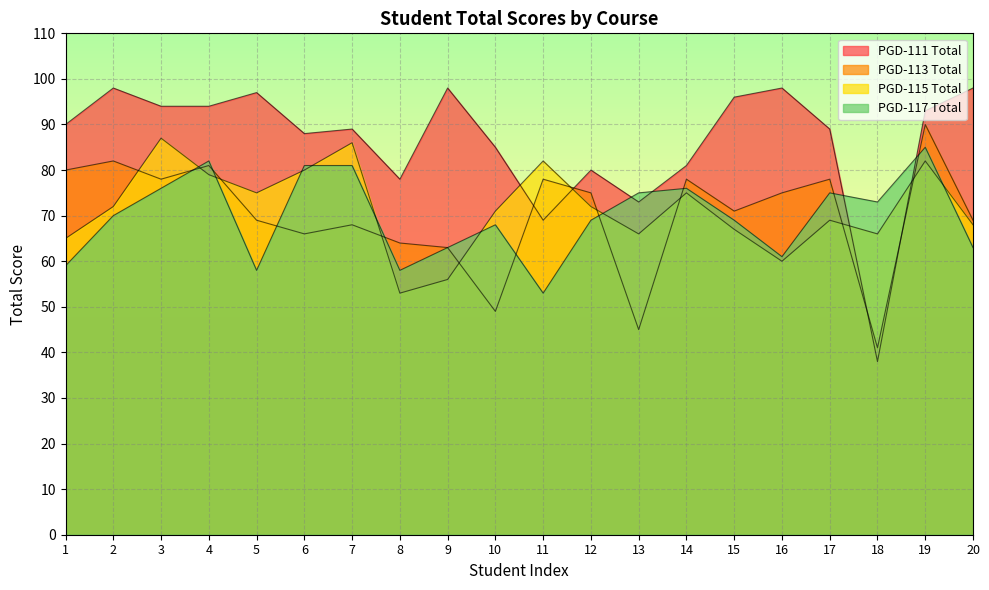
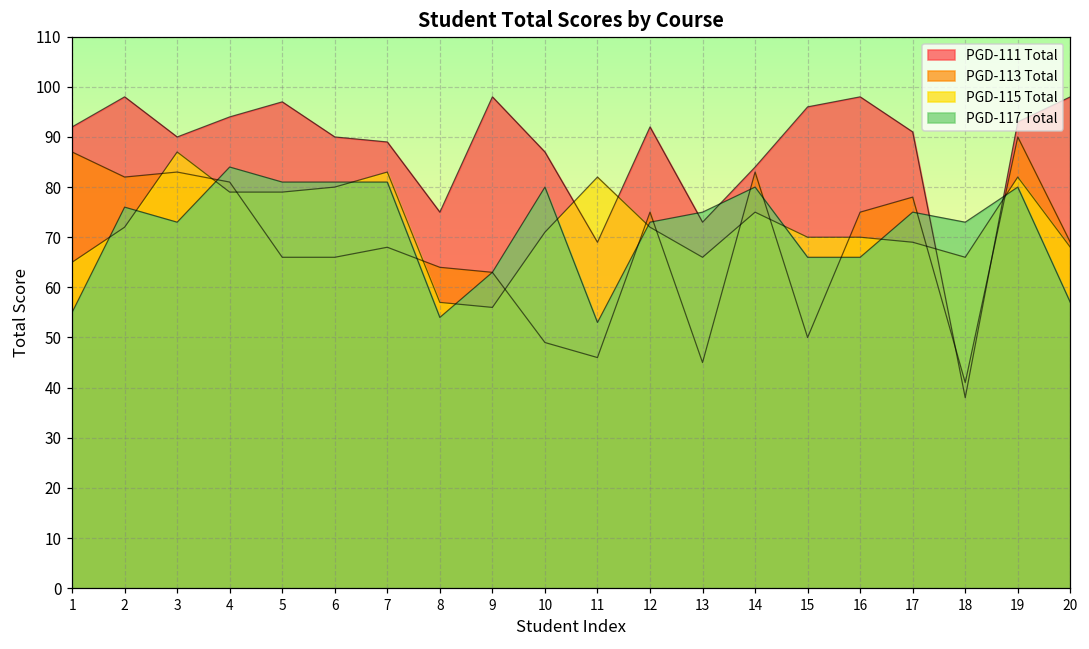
PGD-111 Total, 1: 90 -> 92
PGD-113 Total, 1: 80 -> 87
PGD-117 Total, 1: 59 -> 55
PGD-117 Total, 2: 70 -> 76
PGD-111 Total, 3: 94 -> 90
PGD-113 Total, 3: 78 -> 83
PGD-117 Total, 3: 76 -> 73
PGD-117 Total, 4: 82 -> 84
PGD-113 Total, 5: 69 -> 66
PGD-115 Total, 5: 75 -> 79
PGD-117 Total, 5: 58 -> 81
PGD-111 Total, 6: 88 -> 90
PGD-115 Total, 7: 86 -> 83
PGD-111 Total, 8: 78 -> 75
PGD-115 Total, 8: 53 -> 57
PGD-117 Total, 8: 58 -> 54
PGD-111 Total, 10: 85 -> 87
PGD-117 Total, 10: 68 -> 80
PGD-113 Total, 11: 78 -> 46
PGD-111 Total, 12: 80 -> 92
PGD-117 Total, 12: 69 -> 73
PGD-111 Total, 14: 81 -> 84
PGD-113 Total, 14: 78 -> 83
PGD-117 Total, 14: 76 -> 80
PGD-113 Total, 15: 71 -> 50
PGD-115 Total, 15: 67 -> 70
PGD-117 Total, 15: 69 -> 66
PGD-115 Total, 16: 60 -> 70
PGD-117 Total, 16: 61 -> 66
PGD-111 Total, 17: 89 -> 91
PGD-117 Total, 19: 85 -> 80
PGD-117 Total, 20: 63 -> 57
